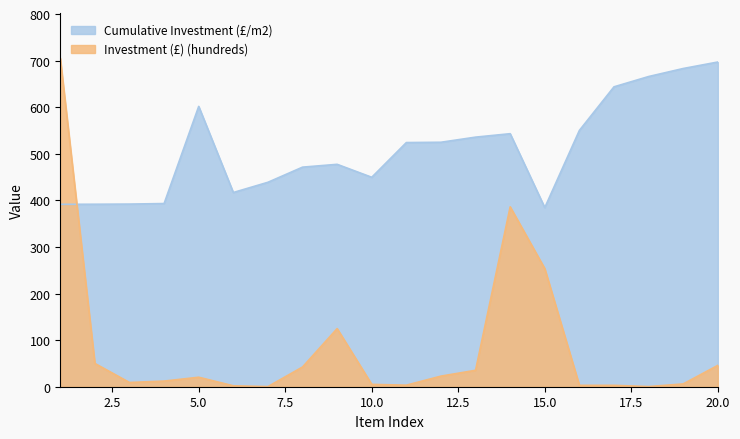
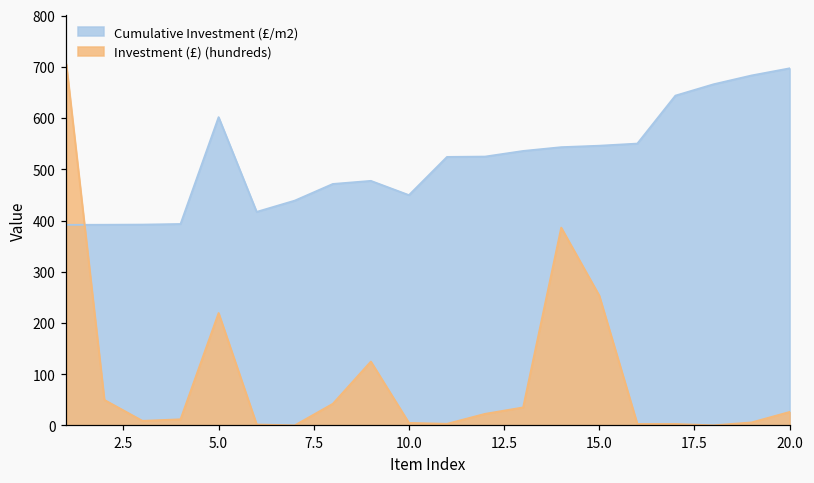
Investment (£) (hundreds), 5.0: 20 -> 220
Cumulative Investment (£/m2), 15.0: 380 -> 550
Investment (£) (hundreds), 20.0: 50 -> 30
